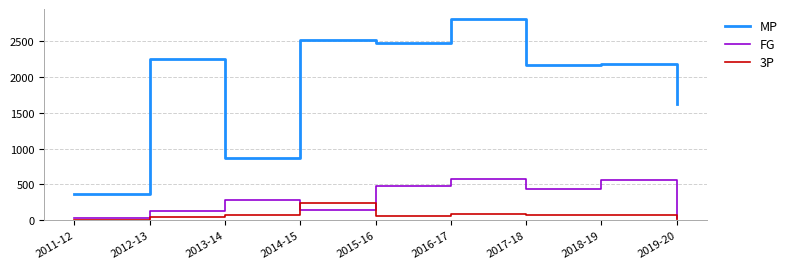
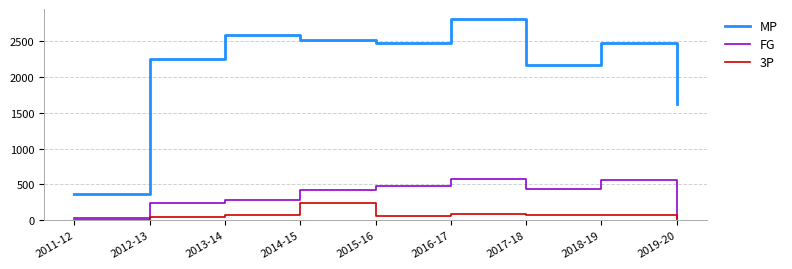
FG, 2012-13: 100 -> 200
MP, 2013-14: 900 -> 2600
FG, 2014-15: 100 -> 400
MP, 2018-19: 2200 -> 2500
